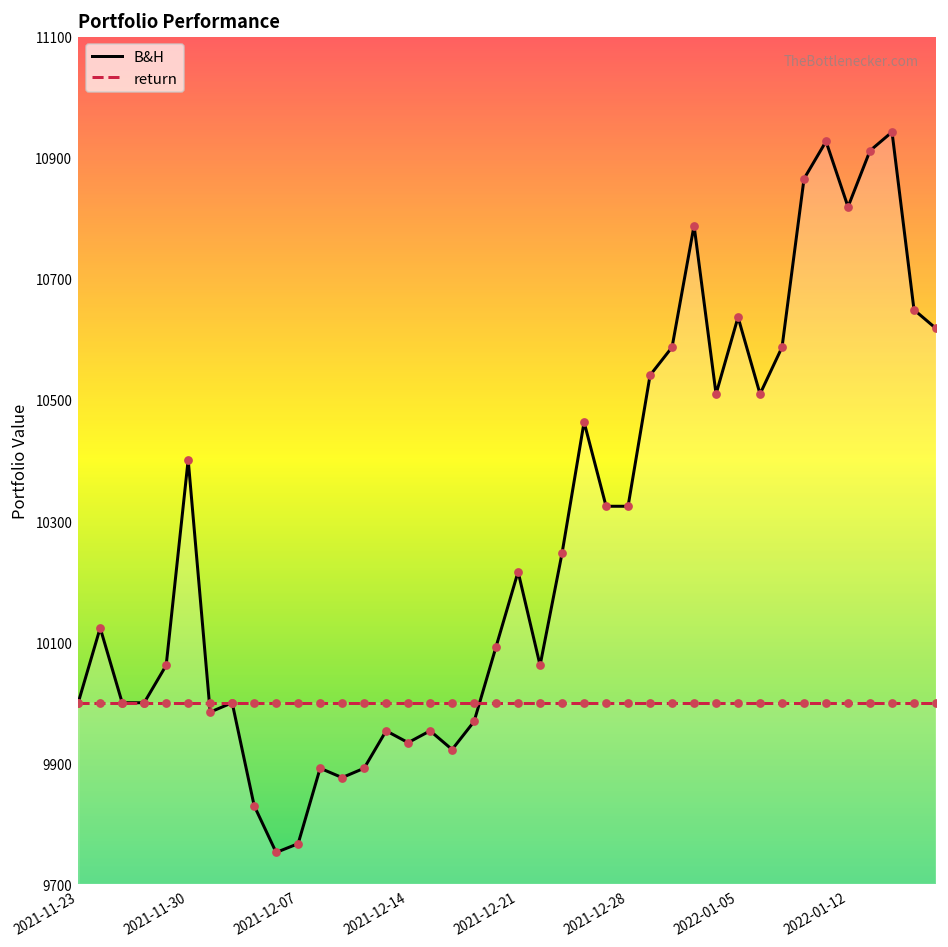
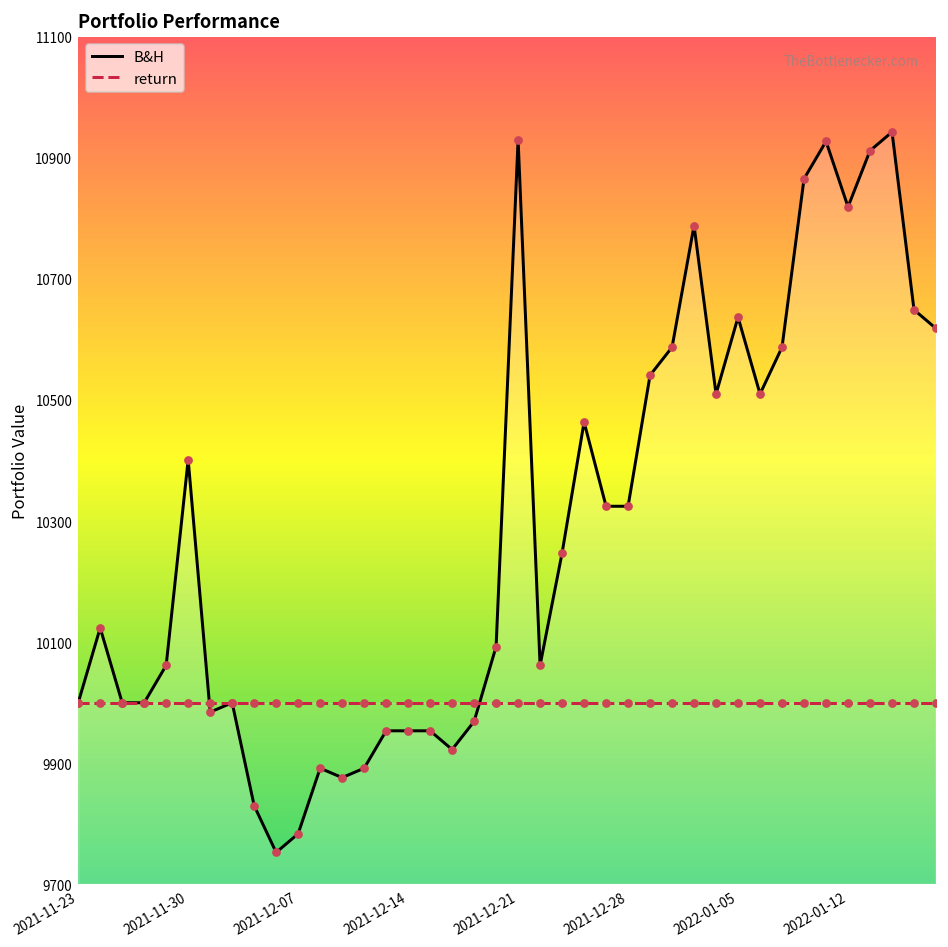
B&H, 2021-12-07: 9770 -> 9780
B&H, 2021-12-14: 9930 -> 9950
B&H, 2021-12-21: 10220 -> 10930
